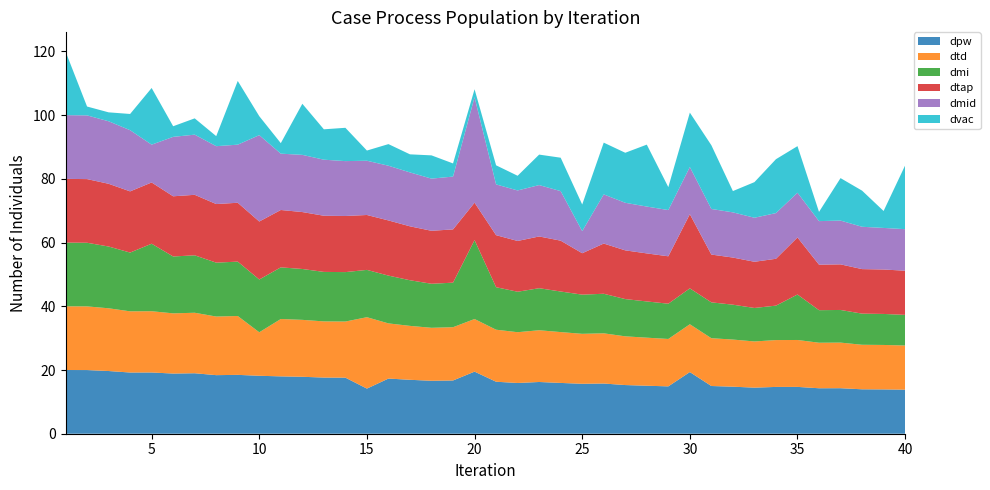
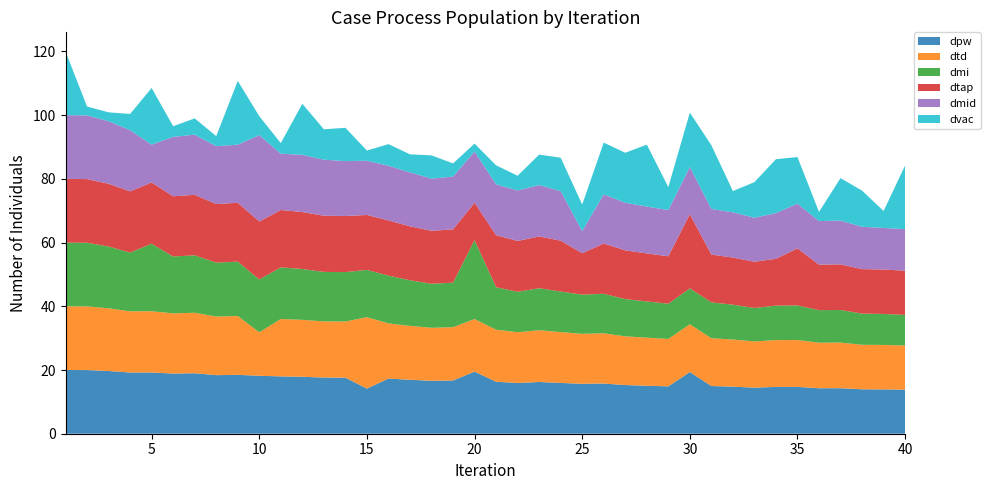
dmid, 20: 33 -> 16
dmi, 35: 14 -> 11
